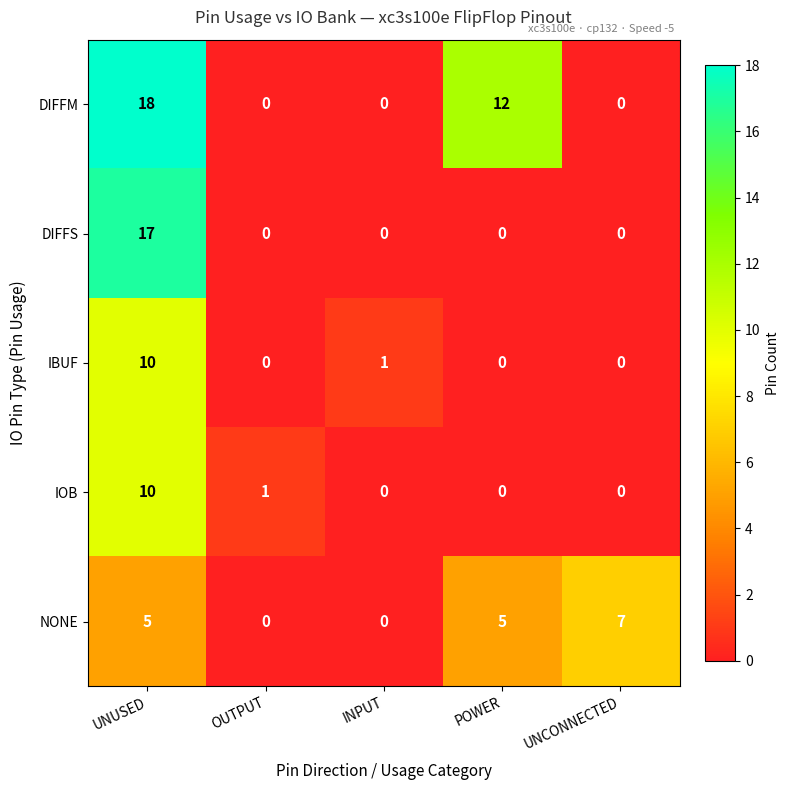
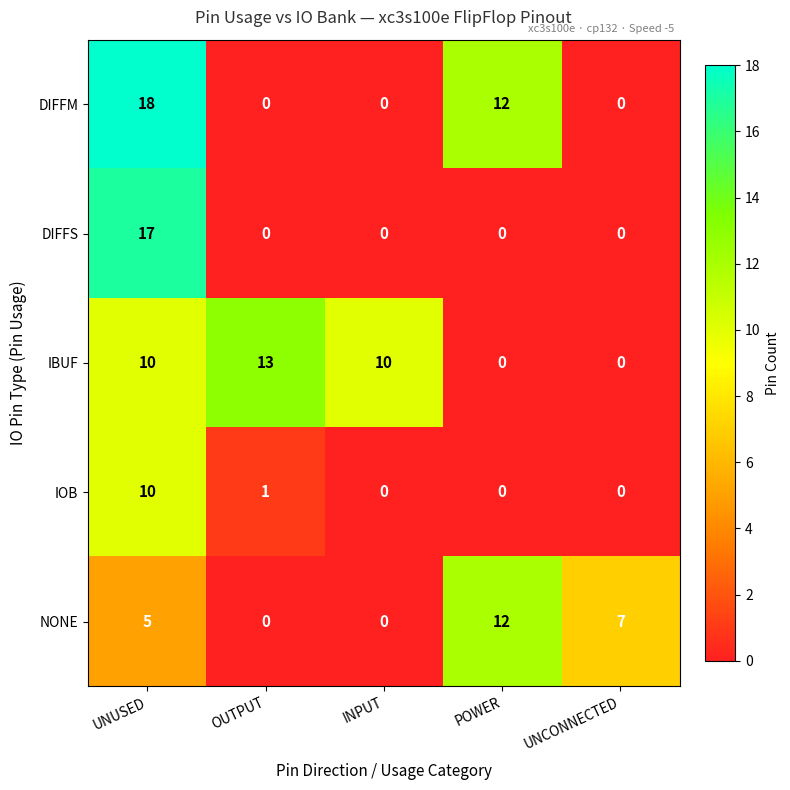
IBUF, OUTPUT: 0 -> 13
IBUF, INPUT: 1 -> 10
NONE, POWER: 5 -> 12
